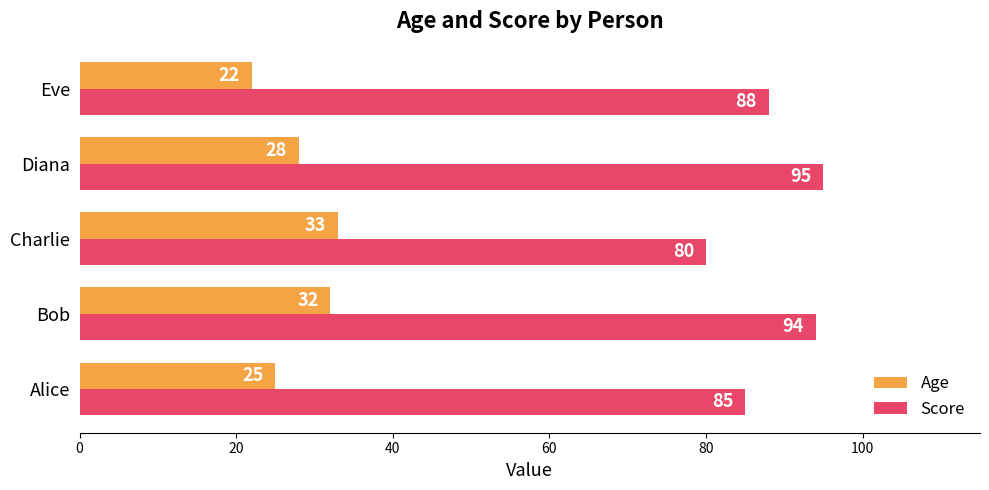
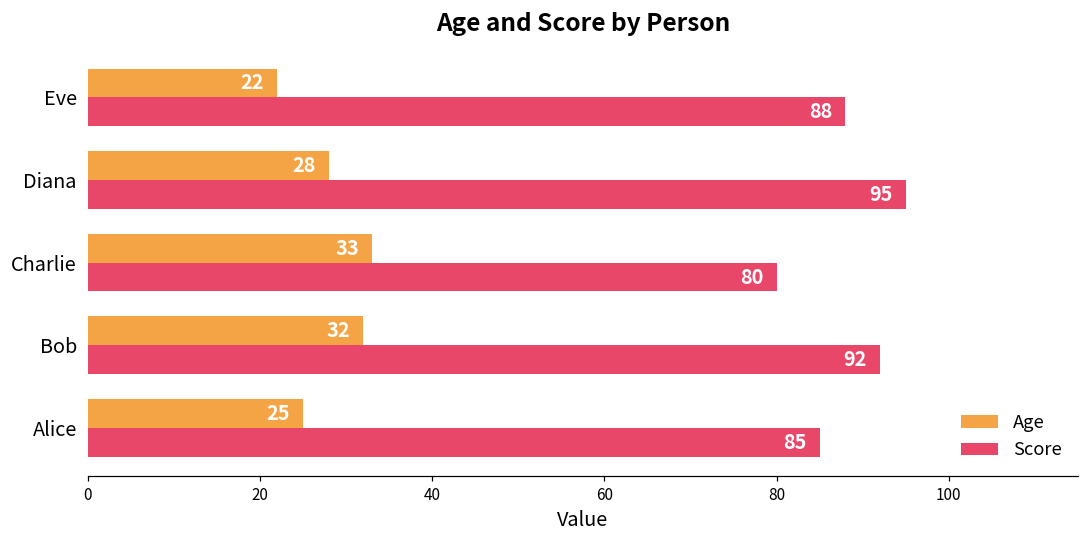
Score, Bob: 94 -> 92
